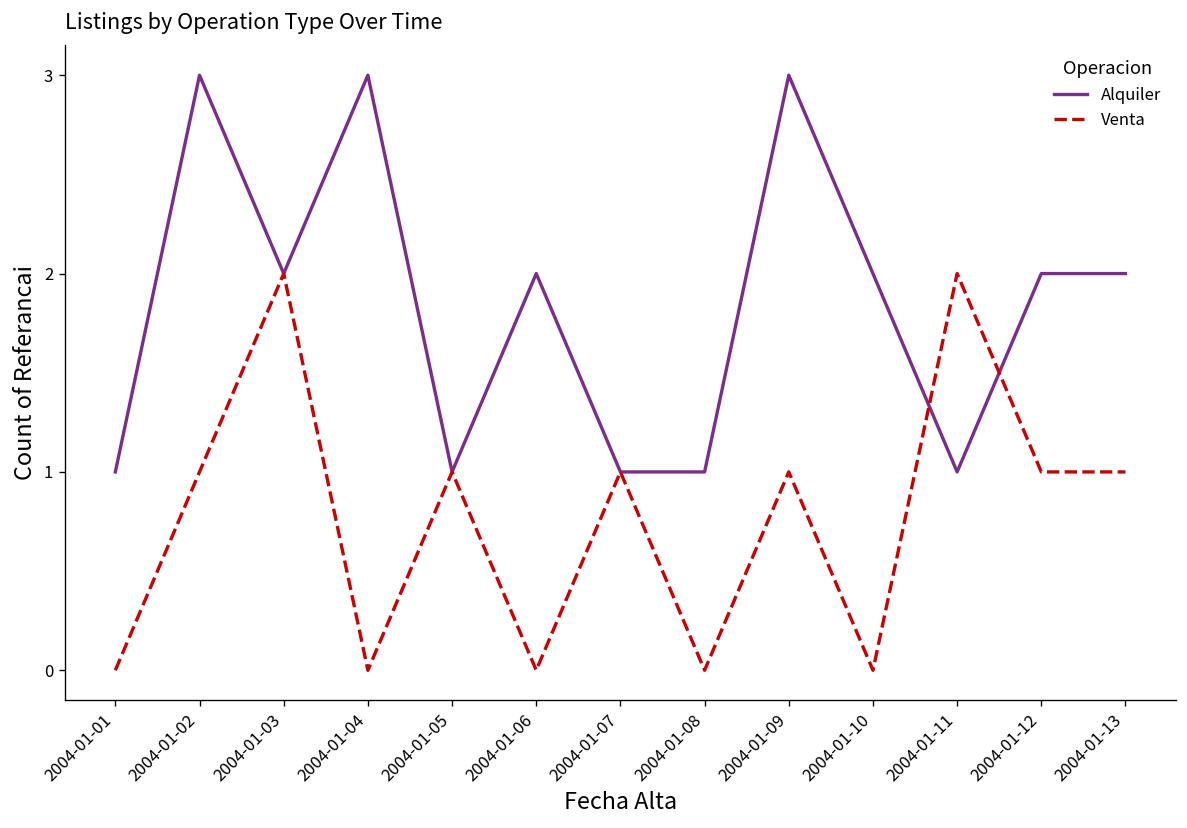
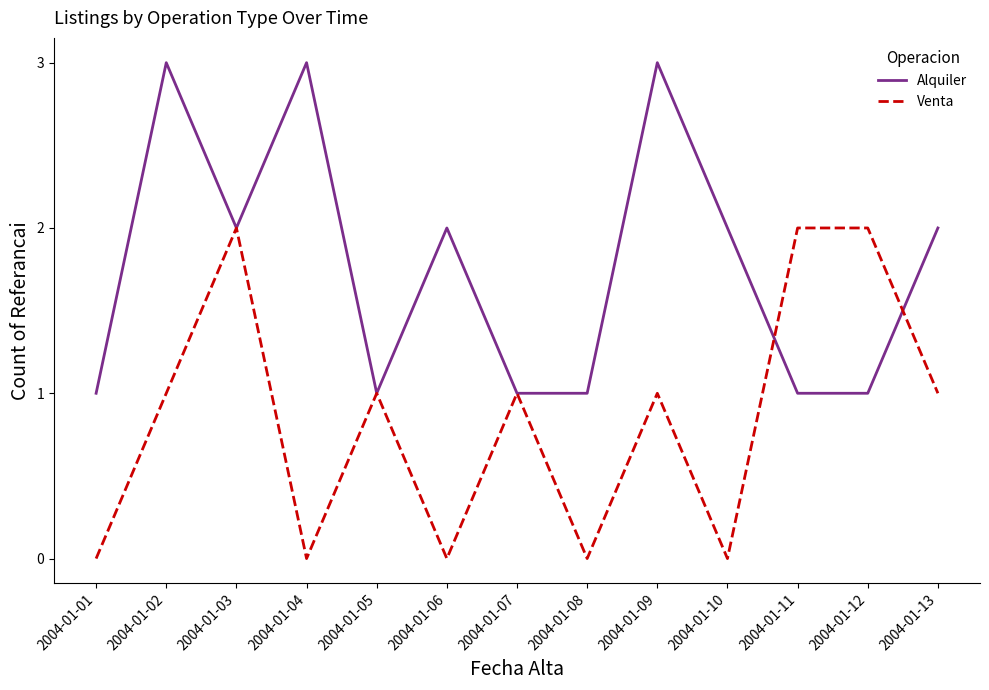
Alquiler, 2004-01-12: 2 -> 1
Venta, 2004-01-12: 1 -> 2
